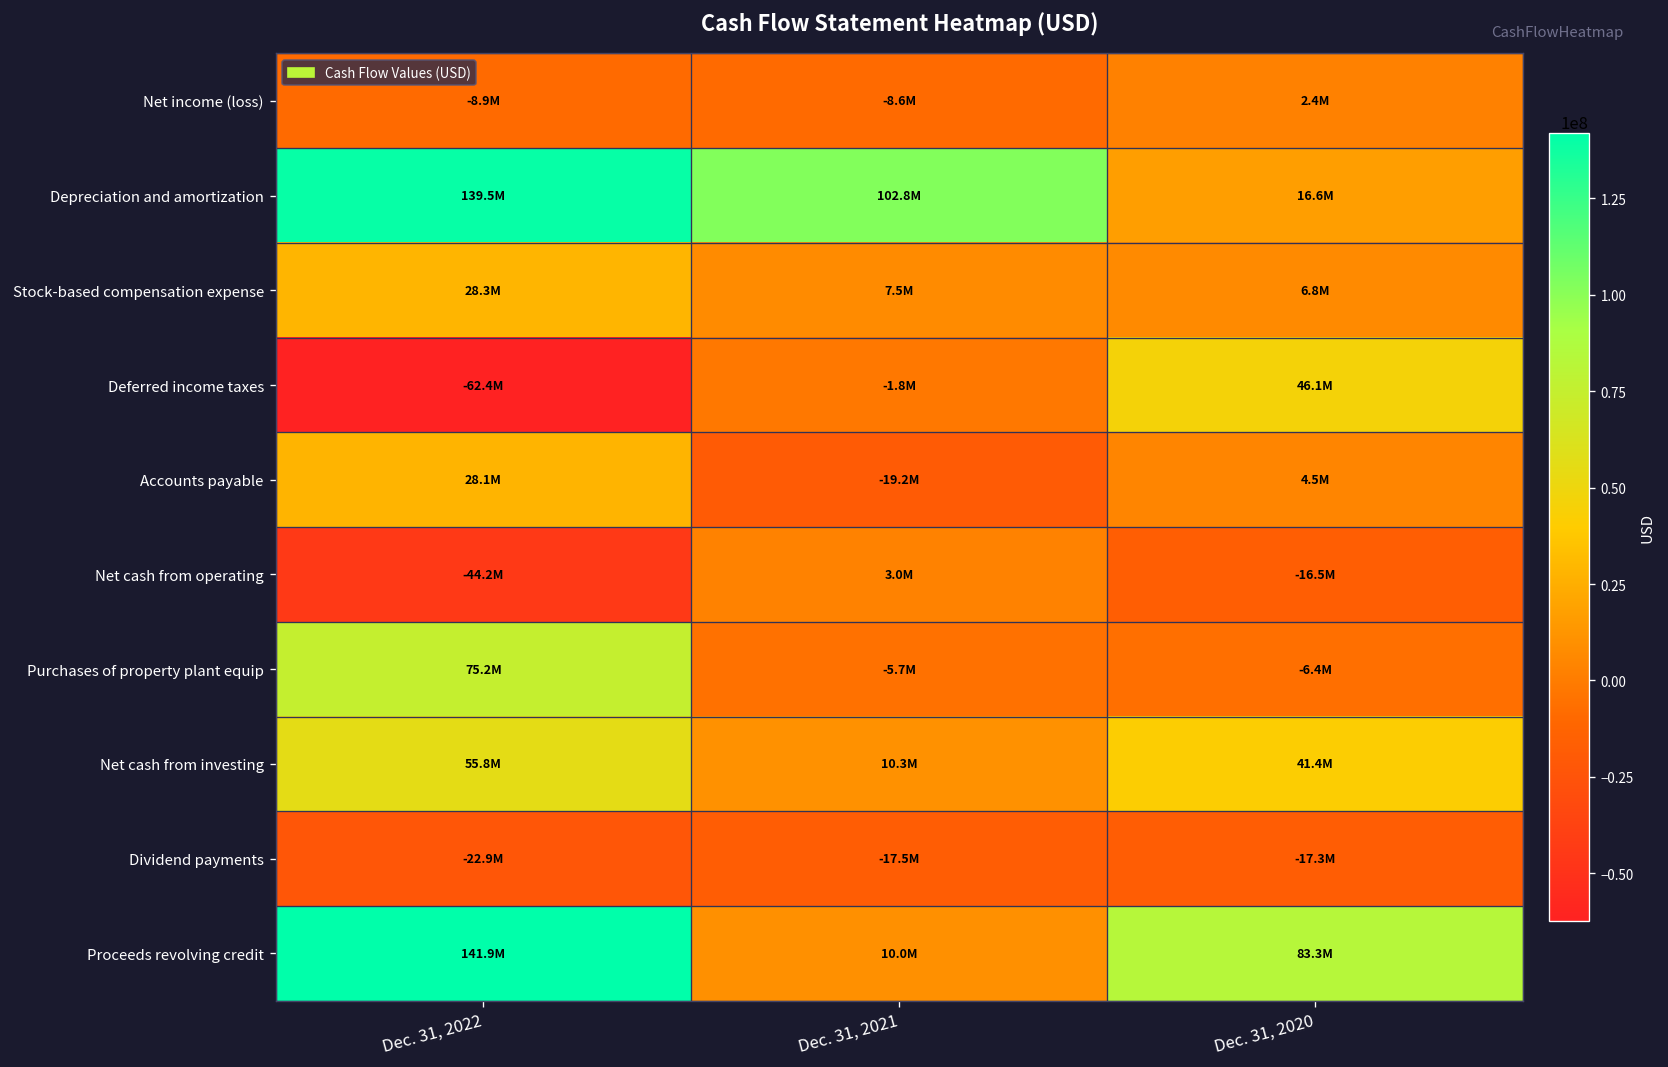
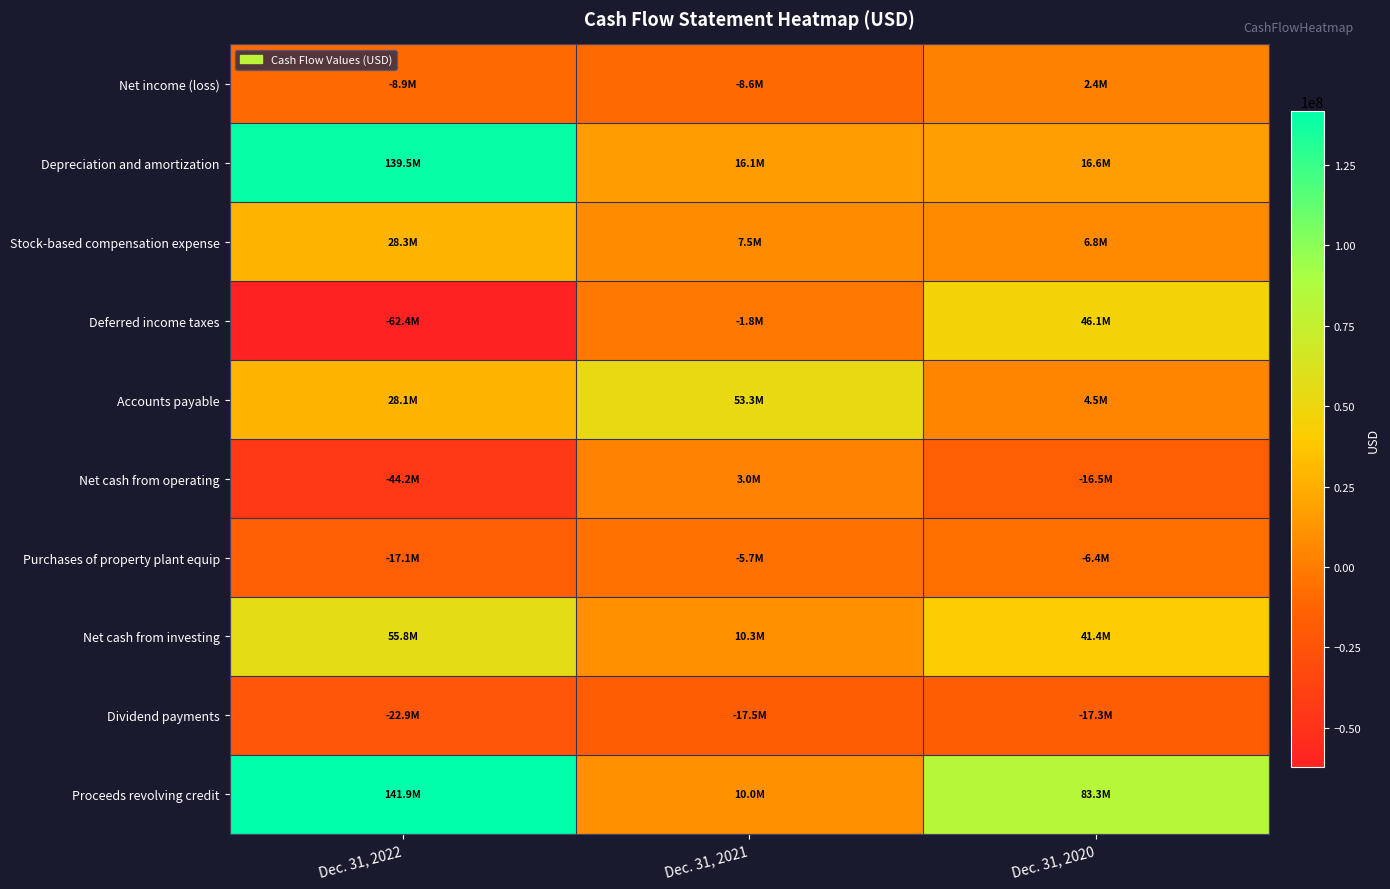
Depreciation and amortization, Dec. 31, 2021: 102.8M -> 16.1M
Accounts payable, Dec. 31, 2021: -19.2M -> 53.3M
Purchases of property plant equip, Dec. 31, 2022: 75.2M -> -17.1M
